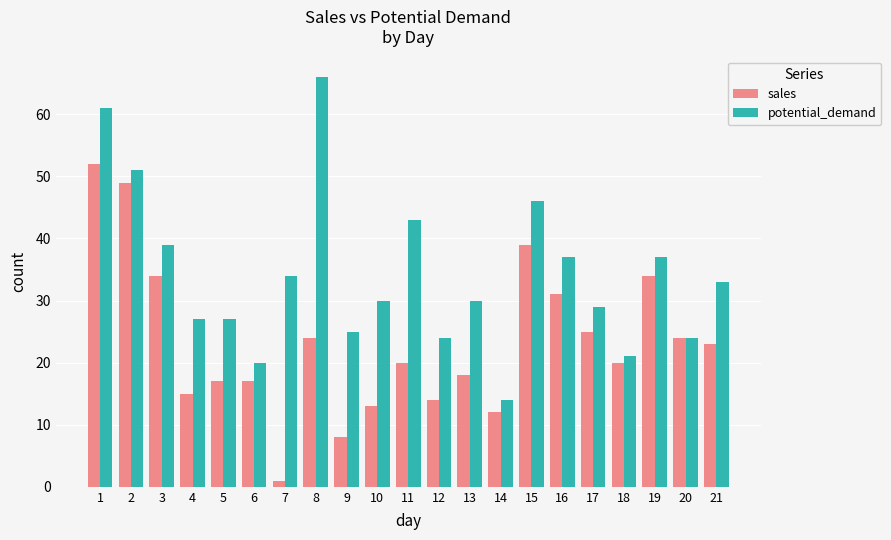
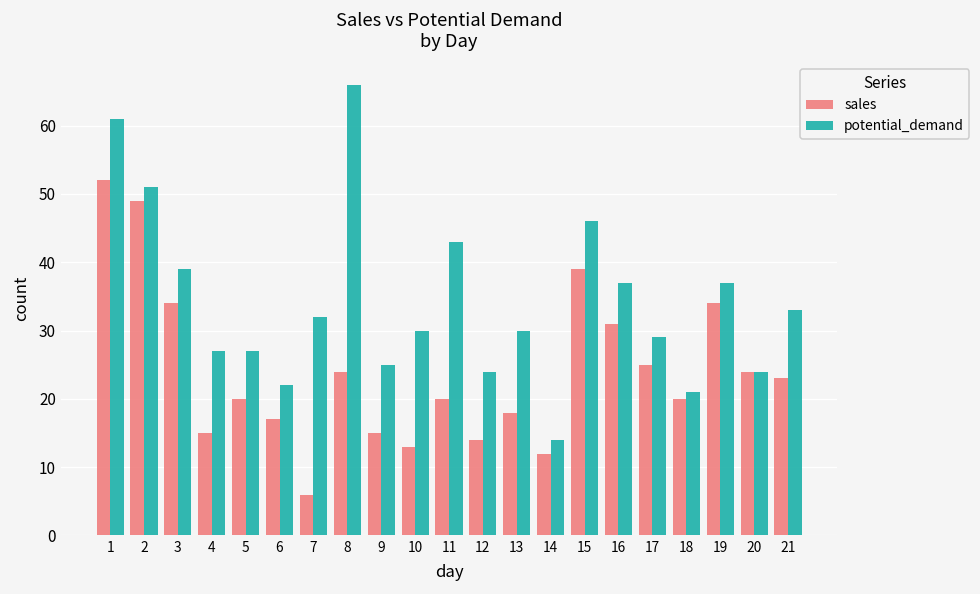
sales, 5: 17 -> 20
potential_demand, 6: 20 -> 22
sales, 7: 1 -> 6
potential_demand, 7: 34 -> 32
sales, 9: 8 -> 15
